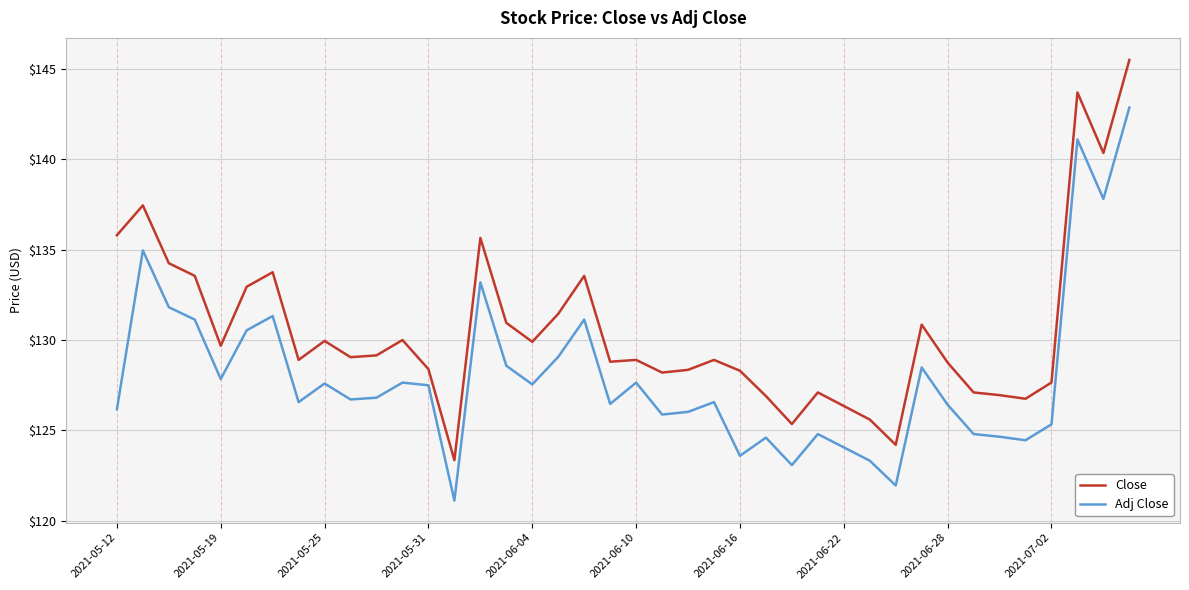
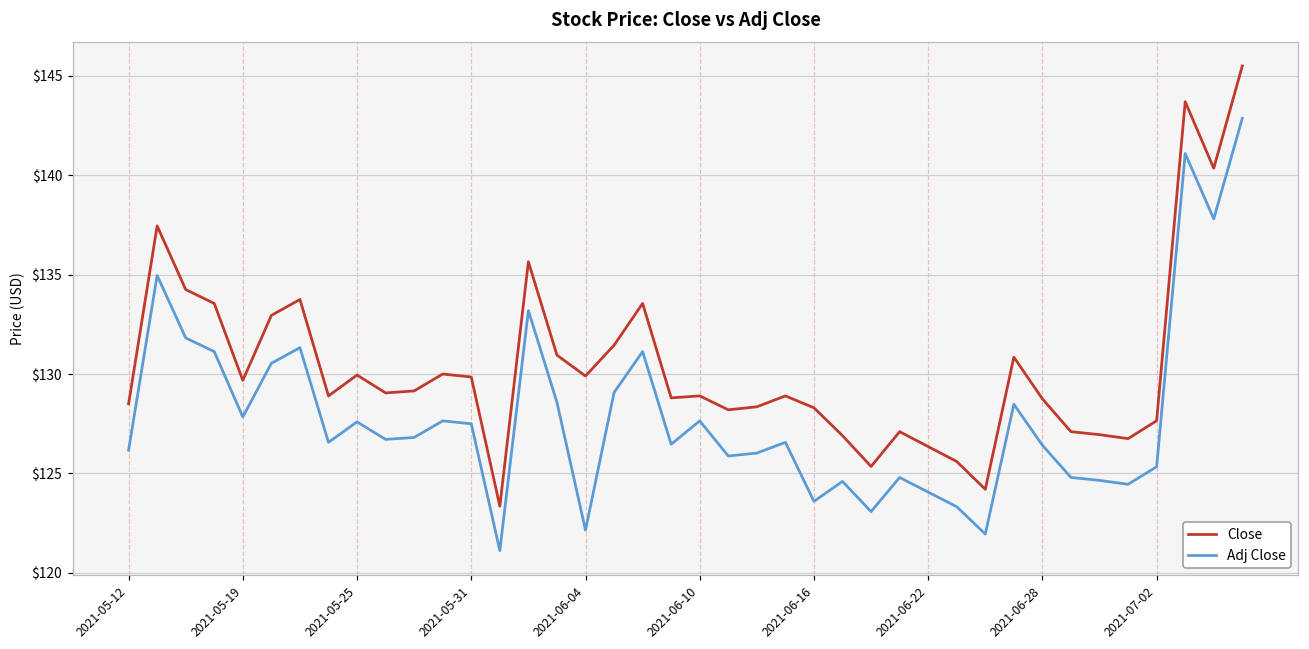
Close, 2021-05-12: $135.8 -> $128.5
Close, 2021-05-31: $128.4 -> $129.9
Adj Close, 2021-06-04: $127.5 -> $122.1
